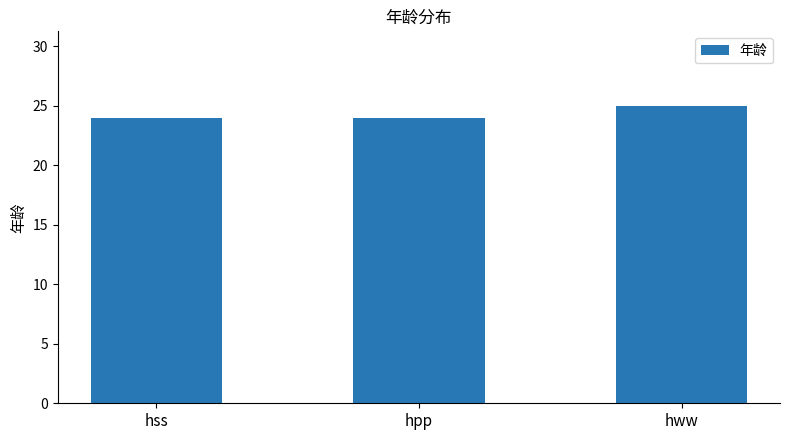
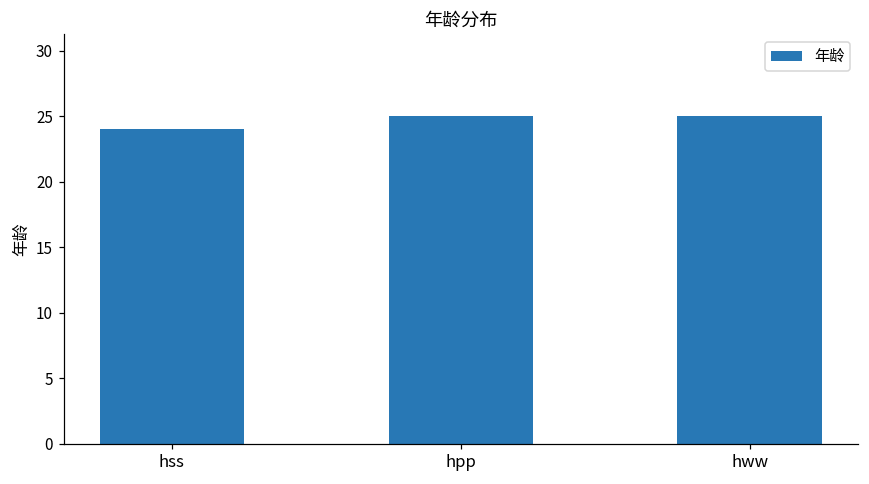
hpp: 24 -> 25
